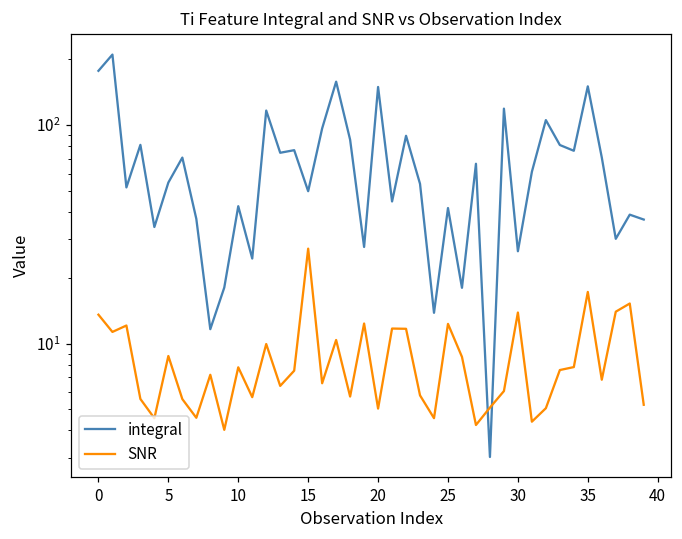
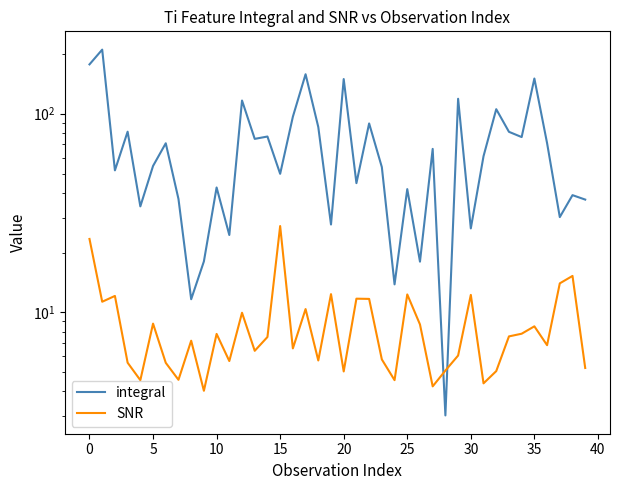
SNR, 0: 14 -> 23
SNR, 30: 14 -> 12
SNR, 35: 17 -> 8.5
